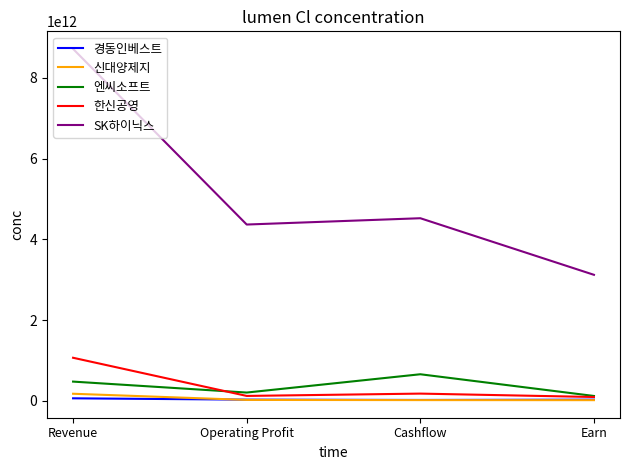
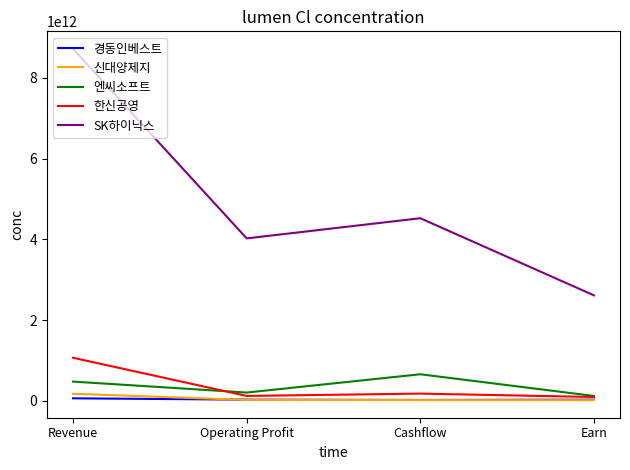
SK하이닉스, Operating Profit: 4400000000000 -> 4000000000000
SK하이닉스, Earn: 3100000000000 -> 2600000000000
